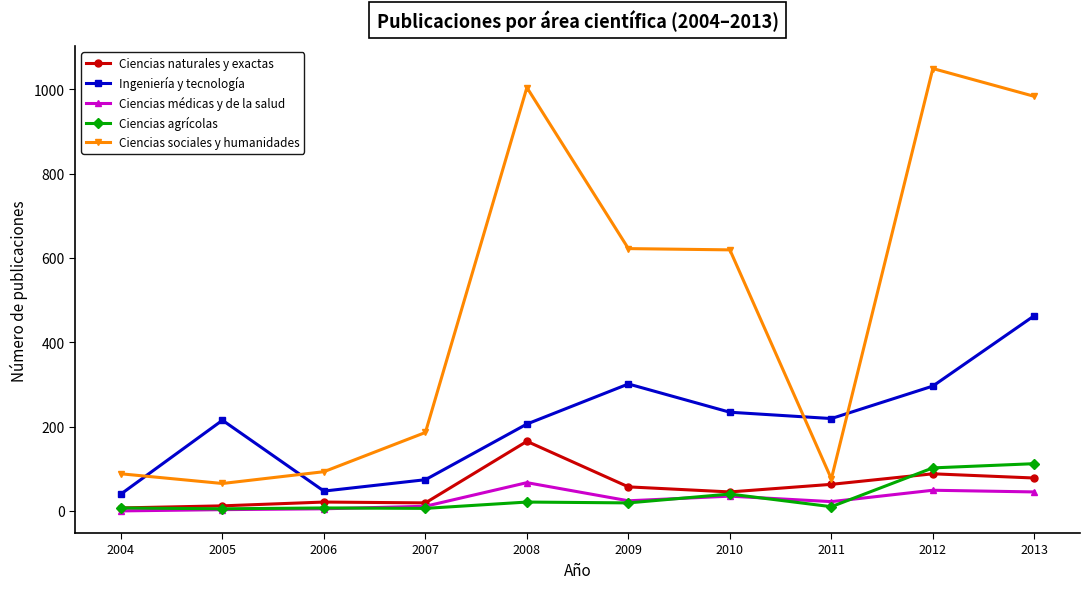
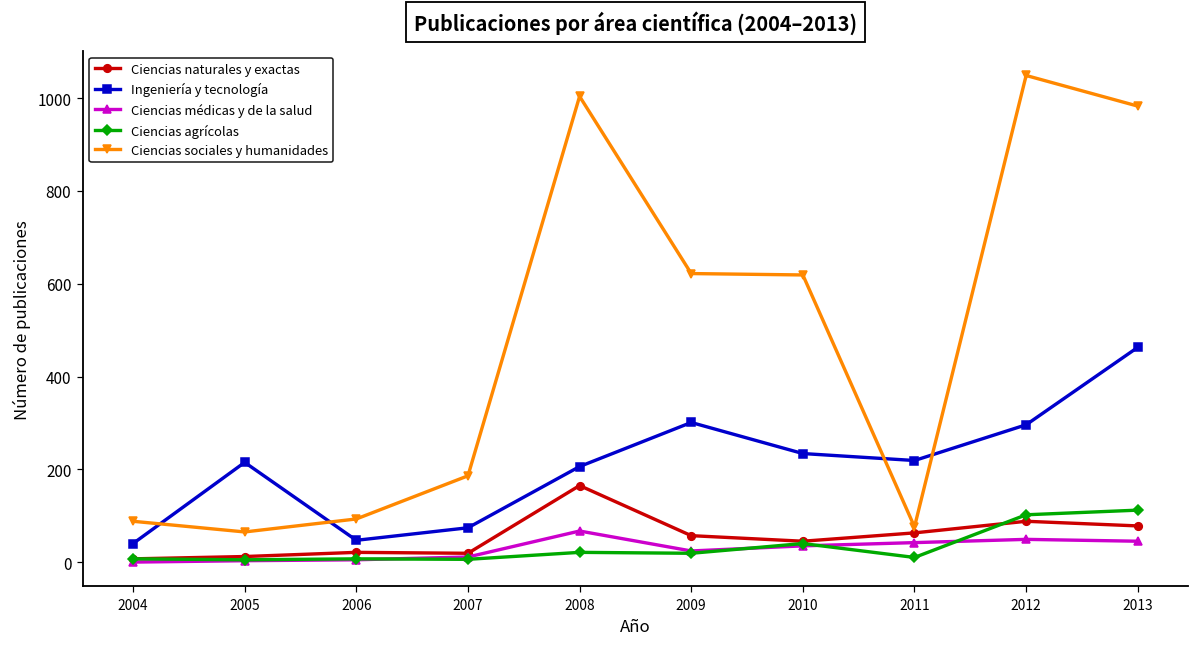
Ciencias médicas y de la salud, 2011: 20 -> 40
